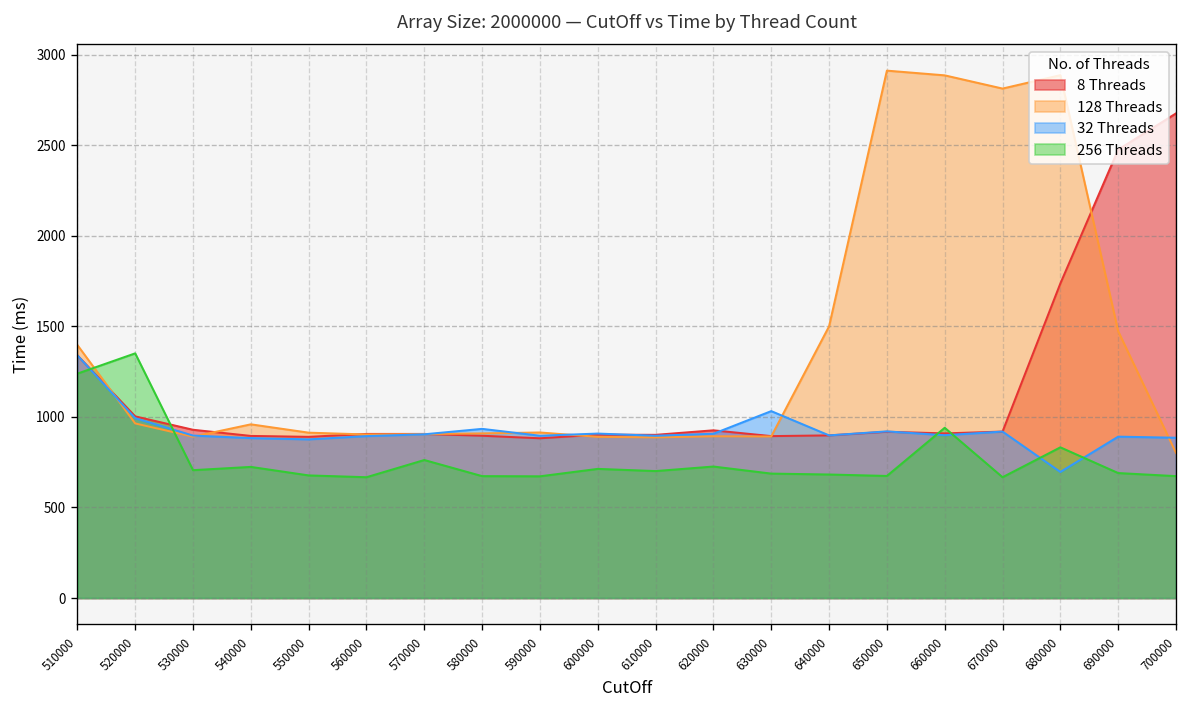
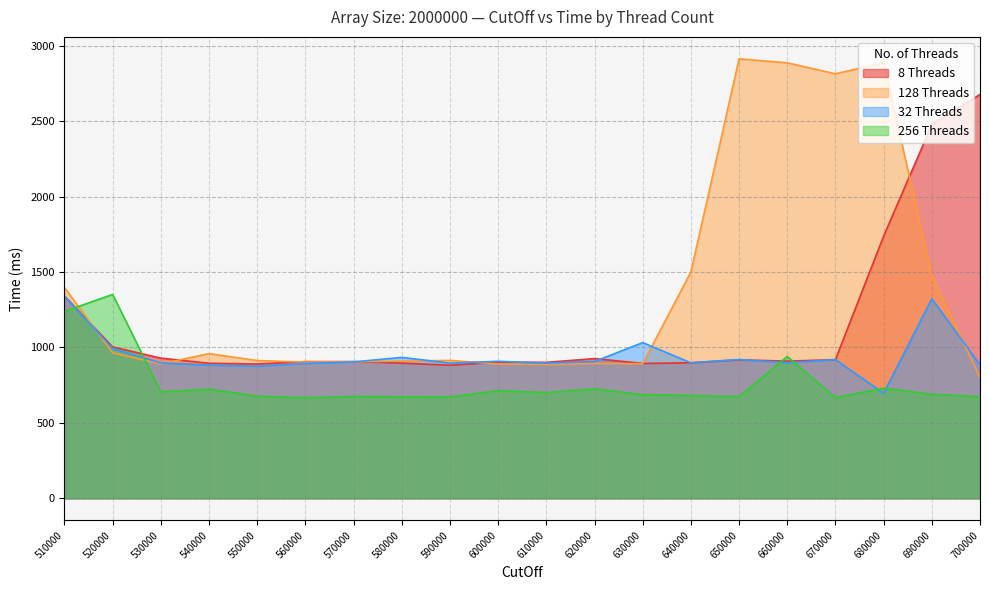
256 Threads, 570000: 760 -> 680
256 Threads, 680000: 830 -> 730
32 Threads, 690000: 890 -> 1320
